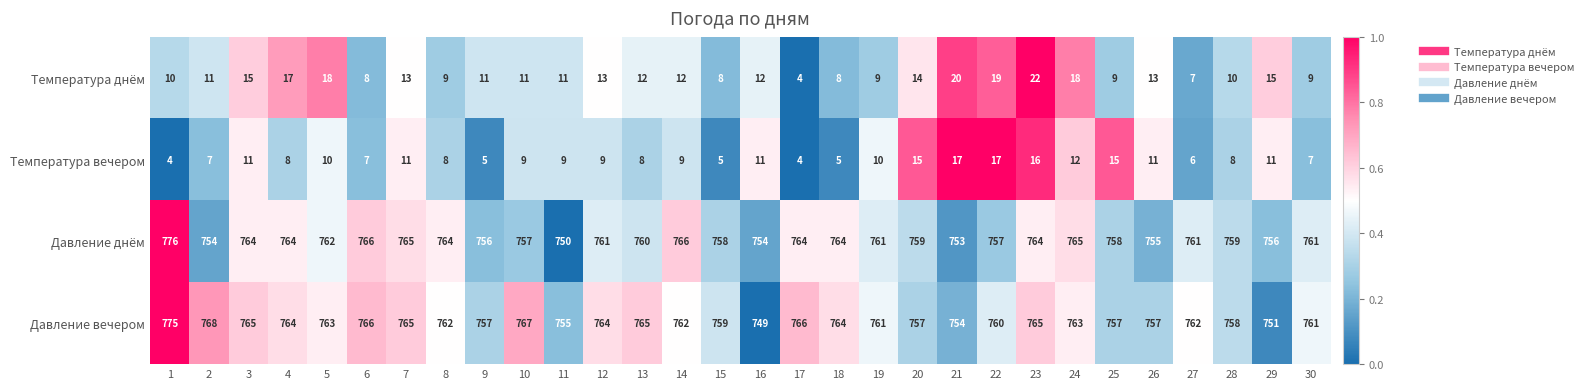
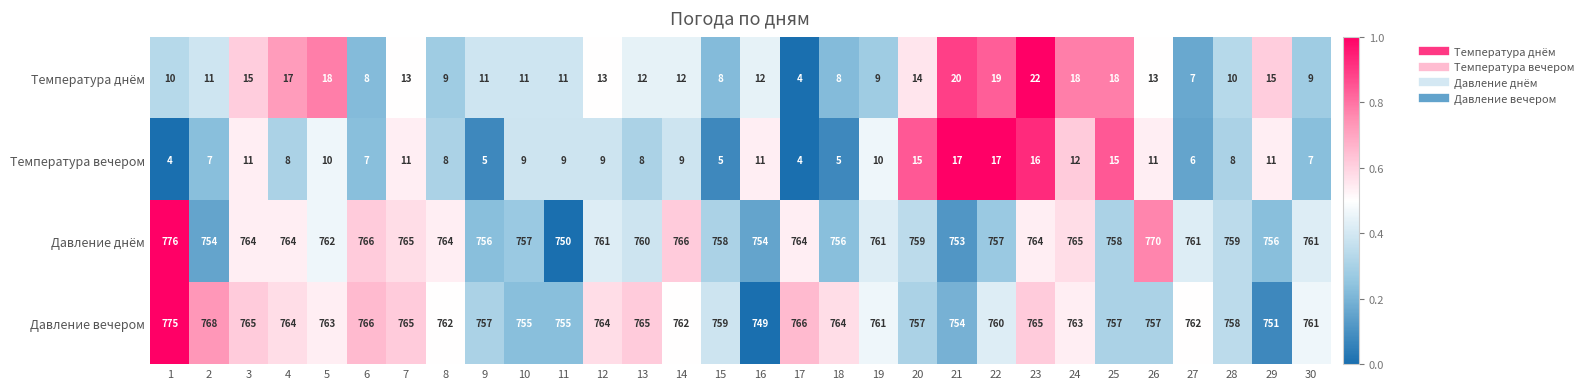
Температура днём, 25: 9 -> 18
Давление днём, 18: 764 -> 756
Давление днём, 26: 755 -> 770
Давление вечером, 10: 767 -> 755
